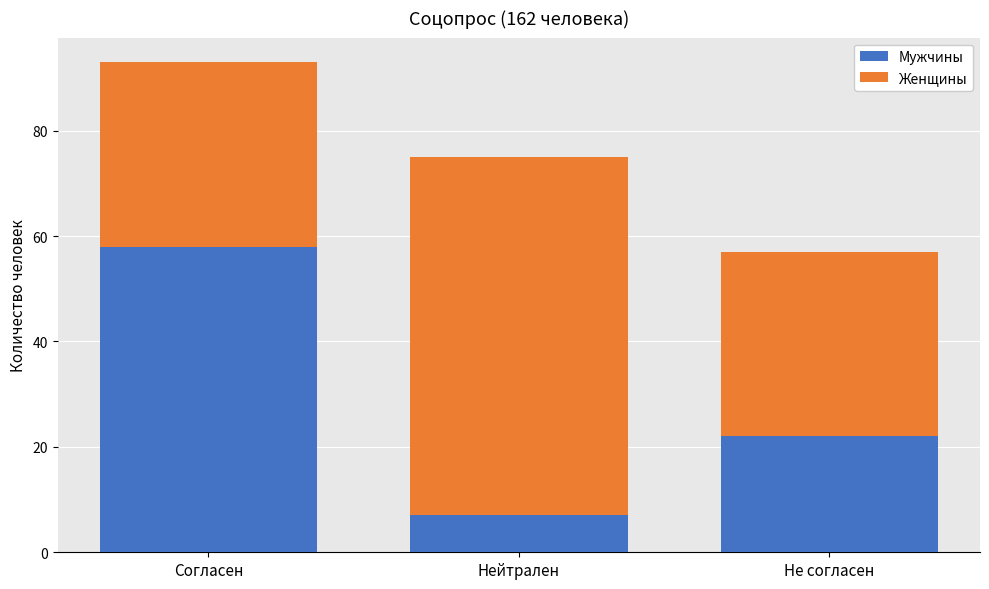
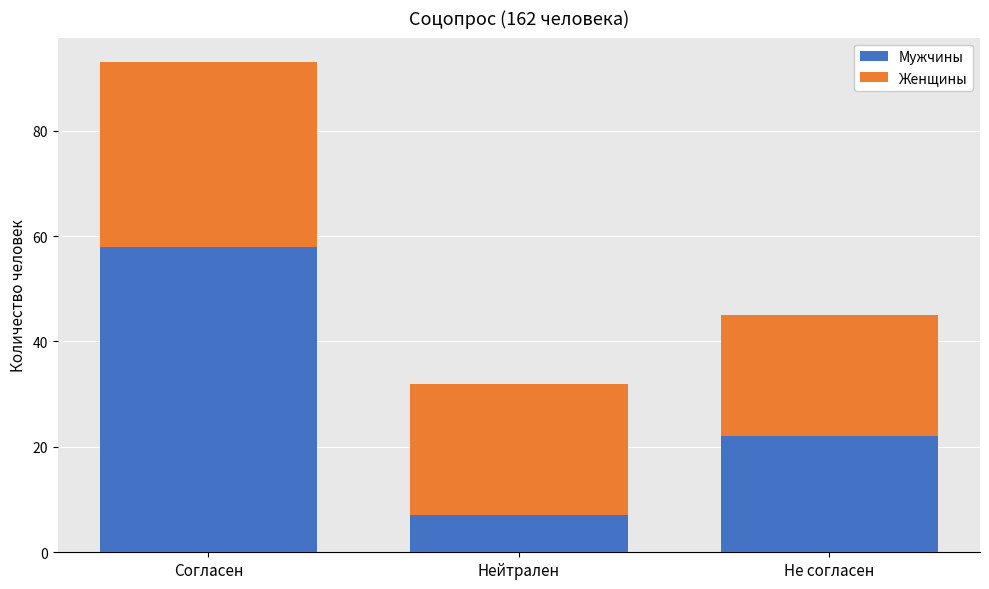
Женщины, Нейтрален: 68 -> 25
Женщины, Не согласен: 35 -> 23
